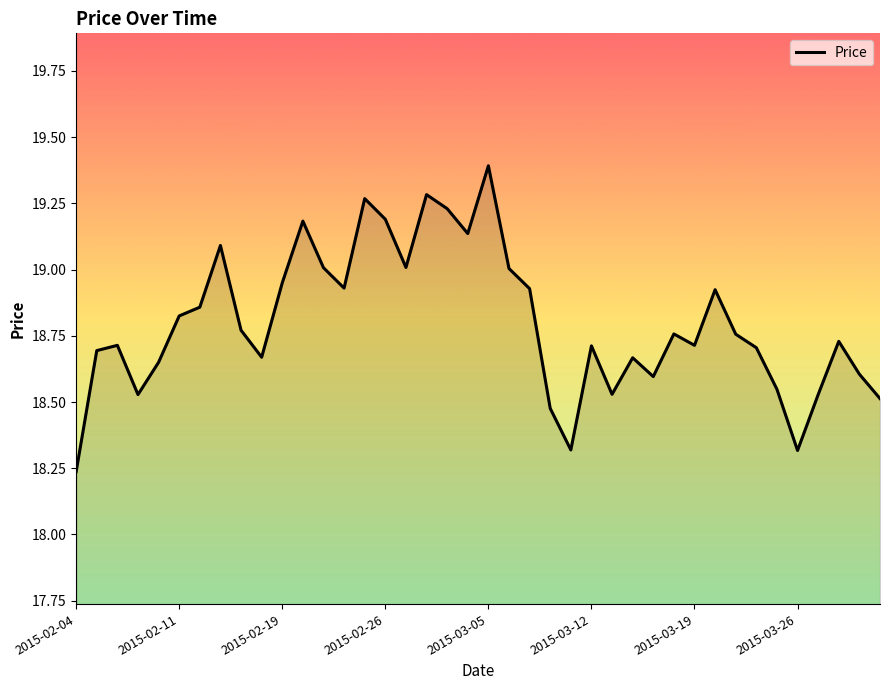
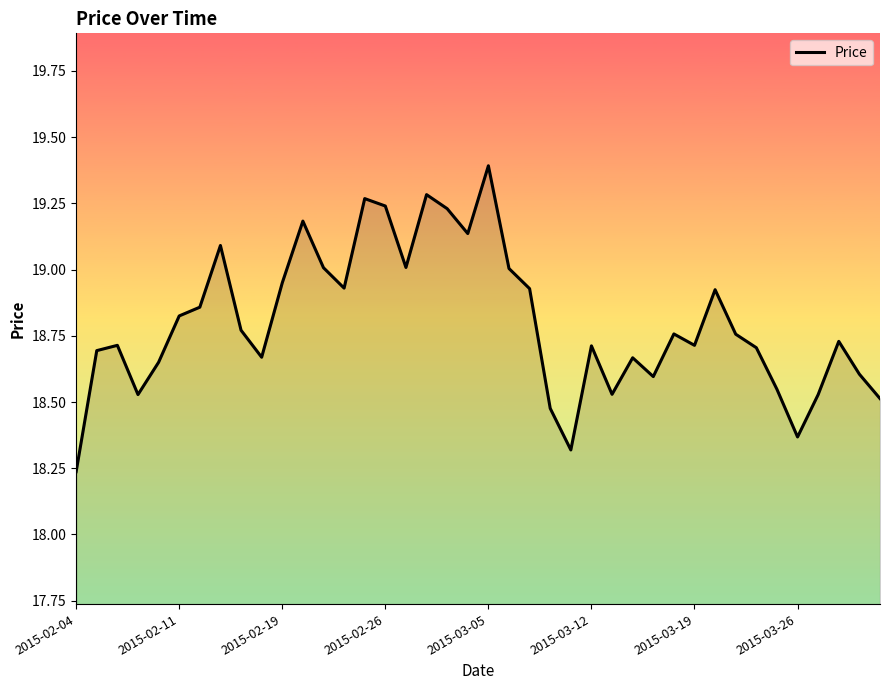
2015-02-26: 19.19 -> 19.24
2015-03-26: 18.32 -> 18.37
